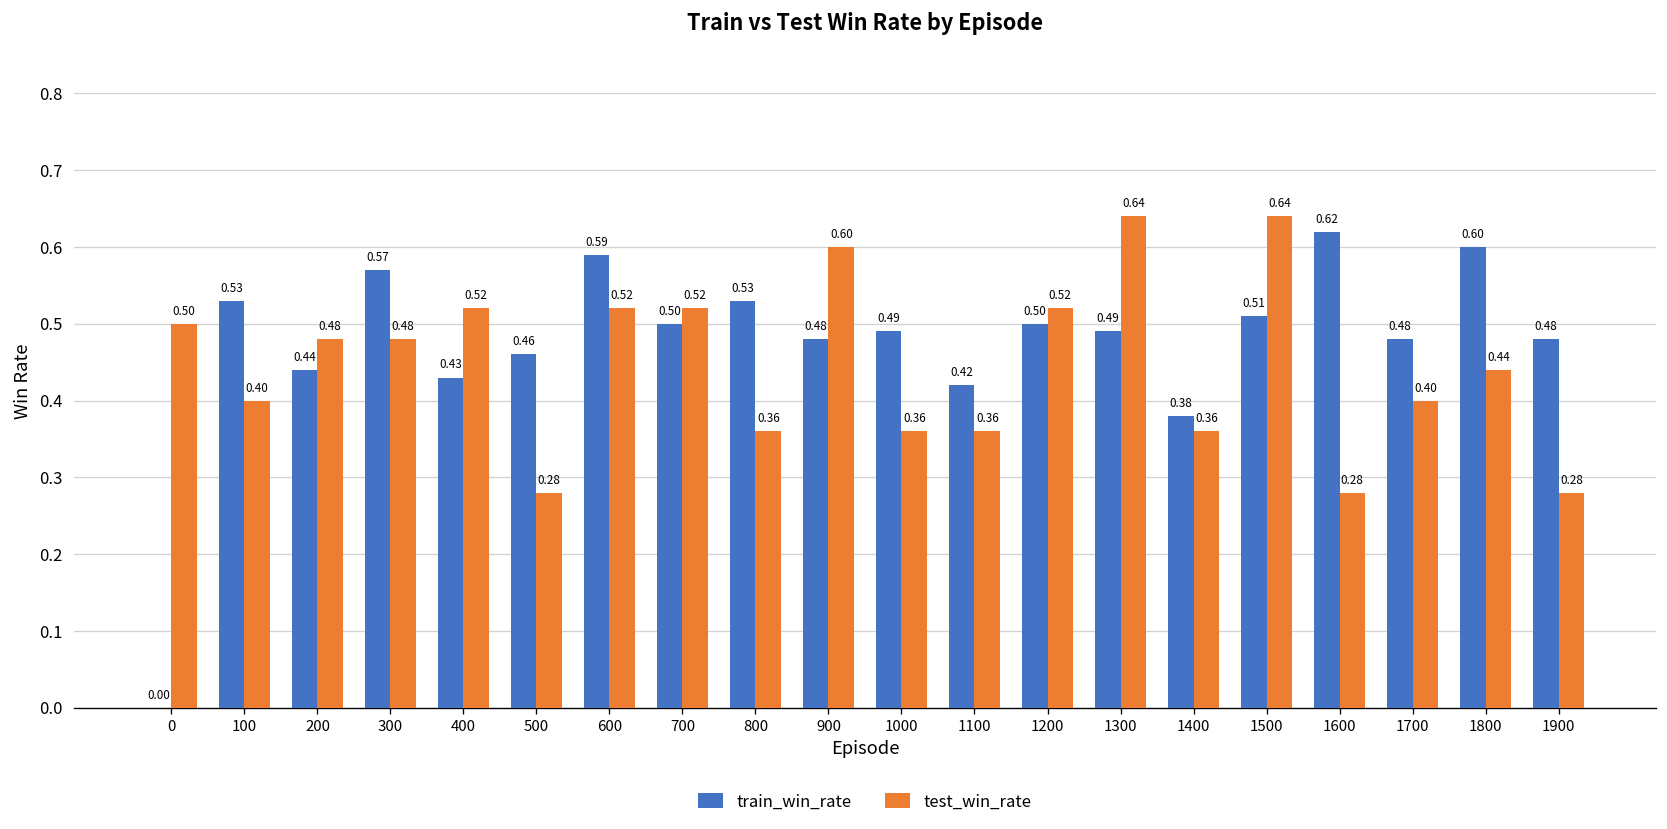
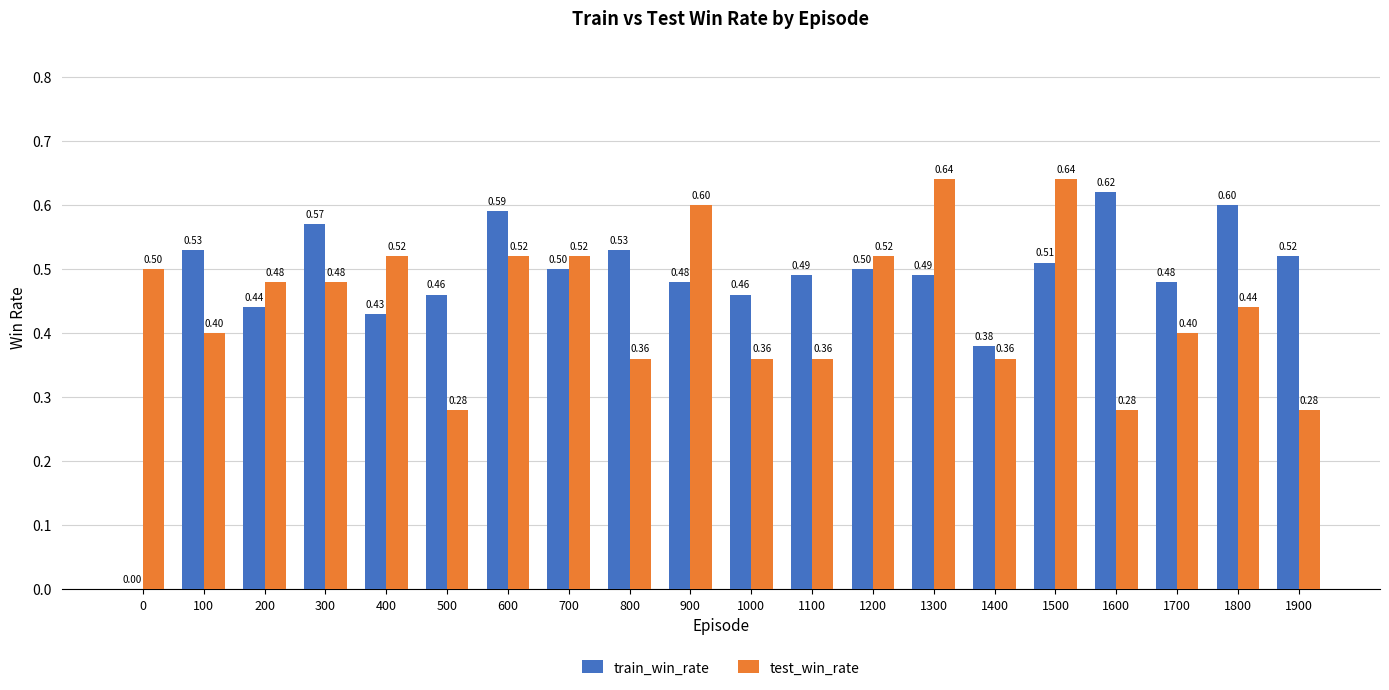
train_win_rate, 1000: 0.49 -> 0.46
train_win_rate, 1100: 0.42 -> 0.49
train_win_rate, 1900: 0.48 -> 0.52
